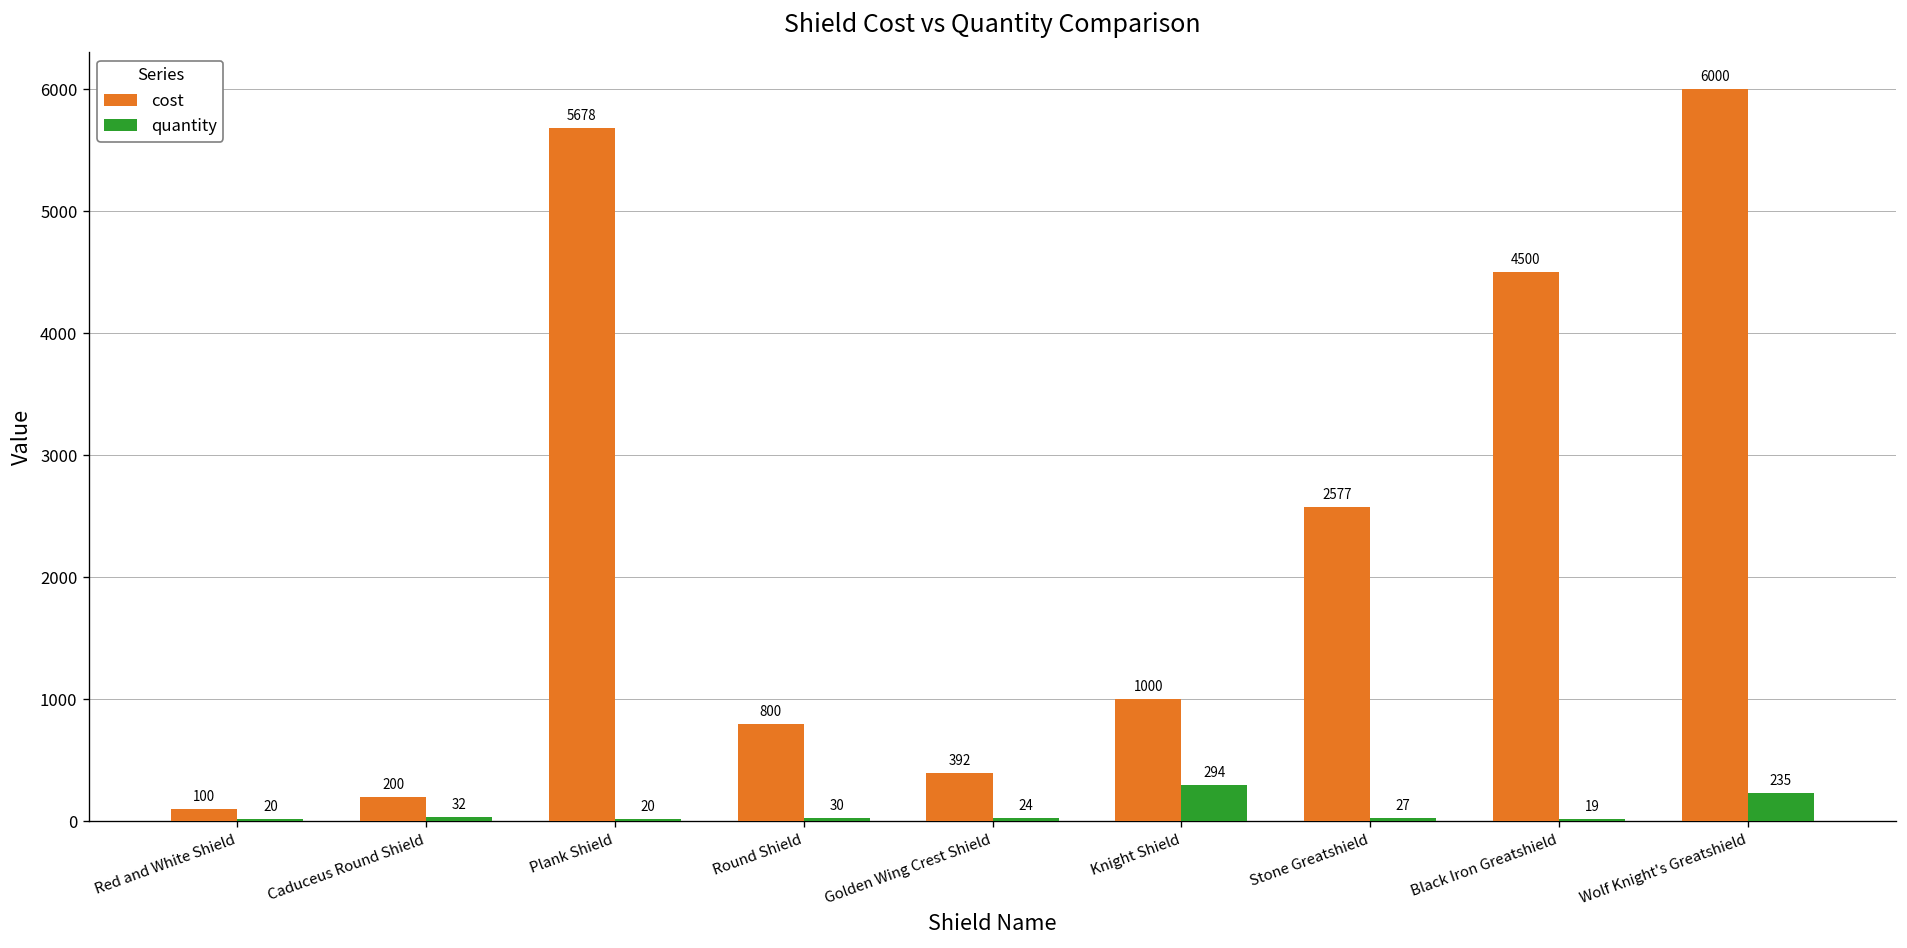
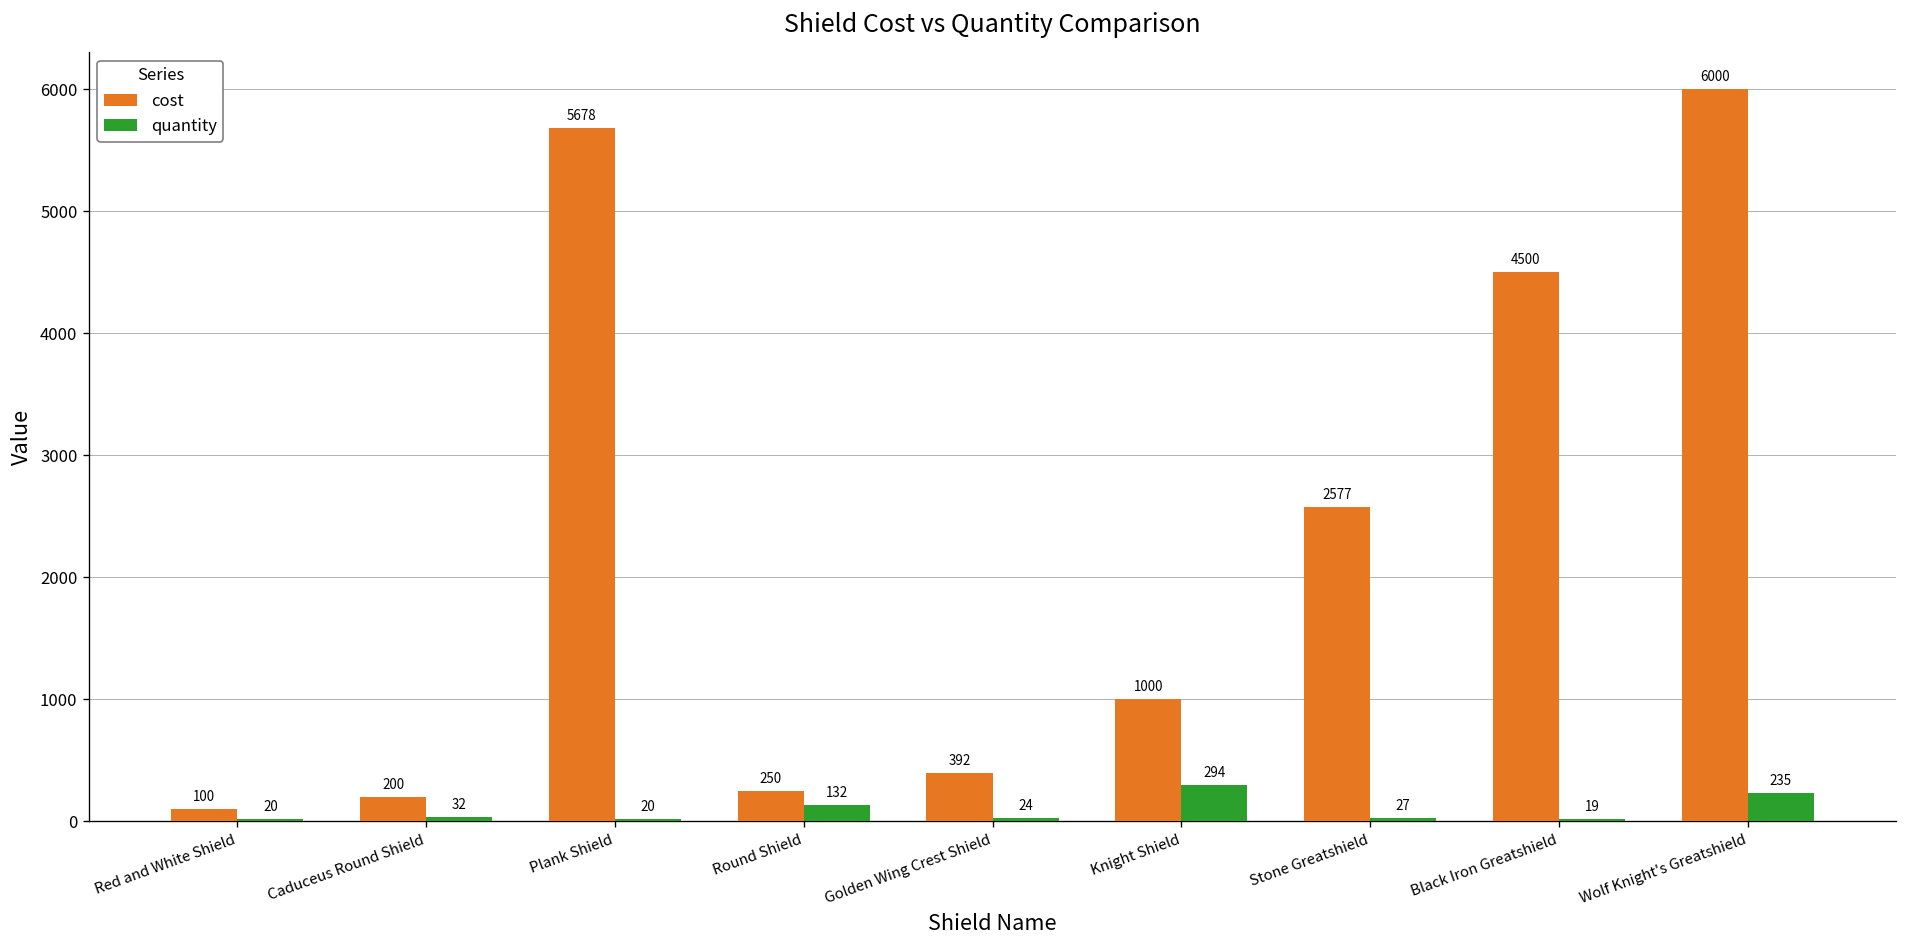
cost, Round Shield: 800 -> 250
quantity, Round Shield: 30 -> 132
